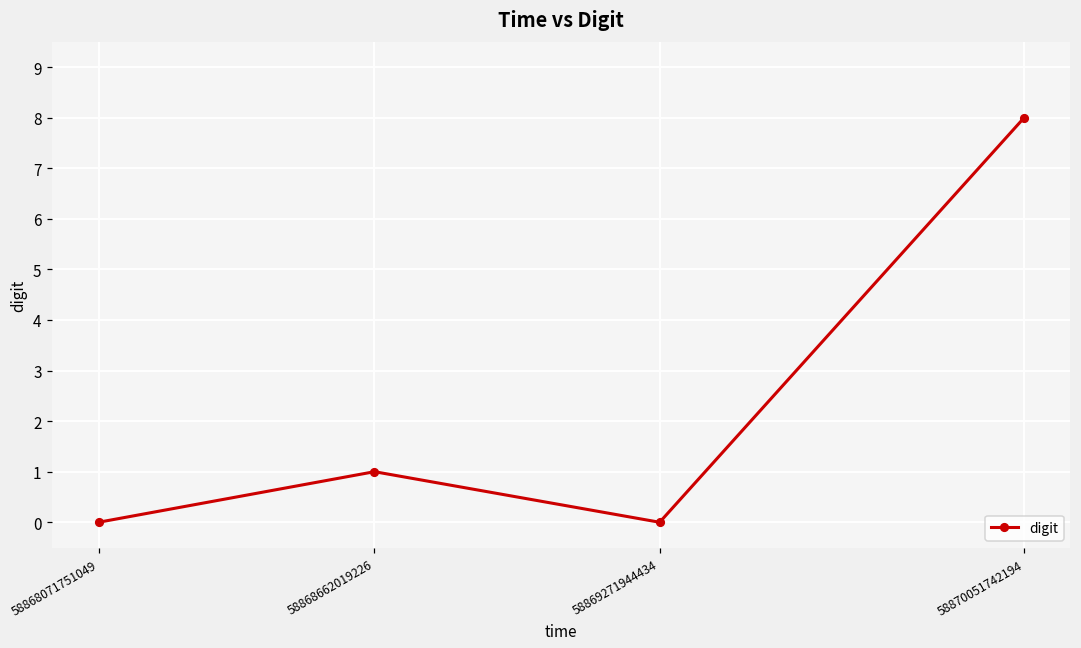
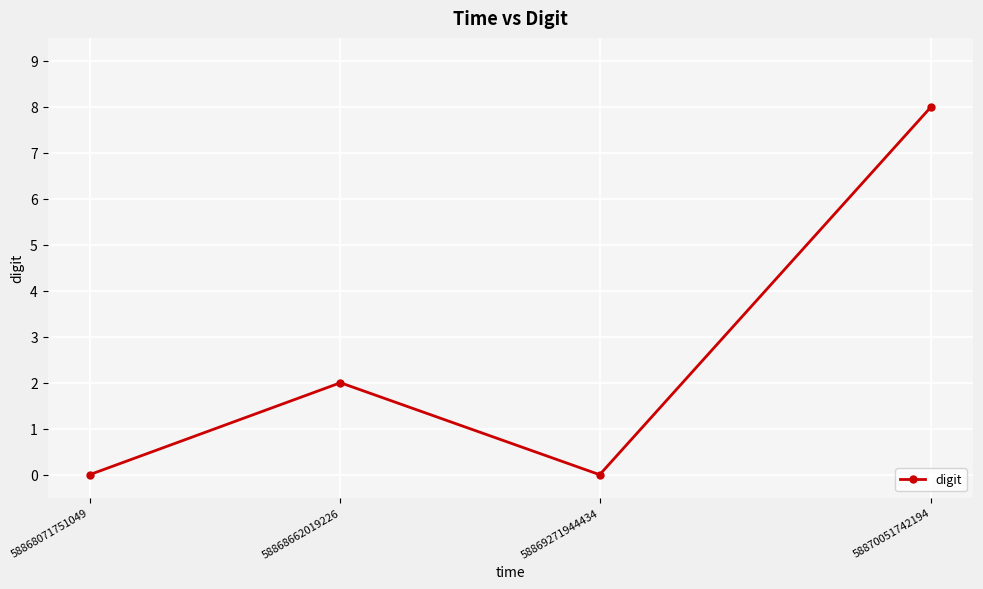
58868662019226: 1 -> 2
